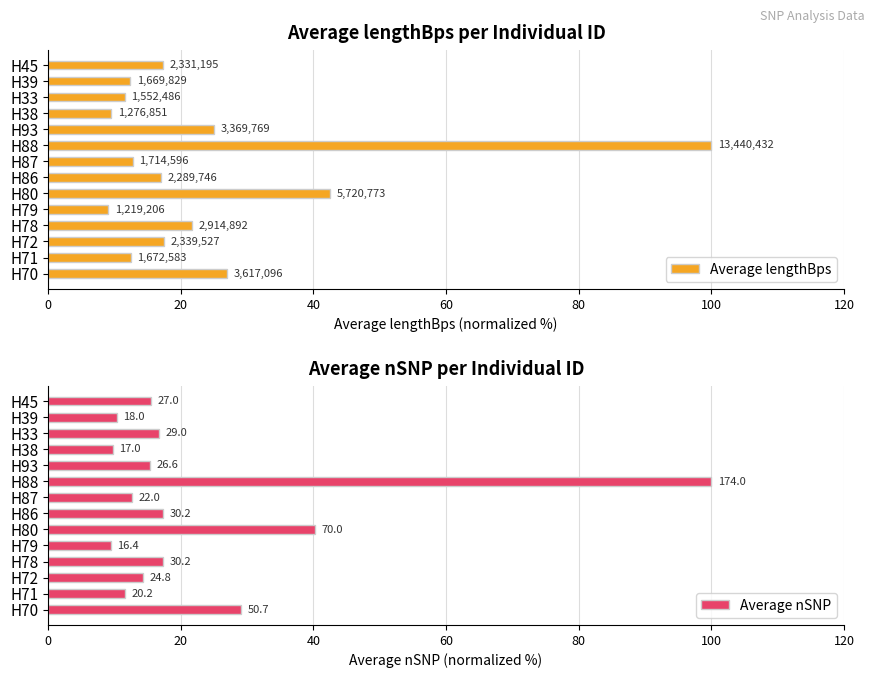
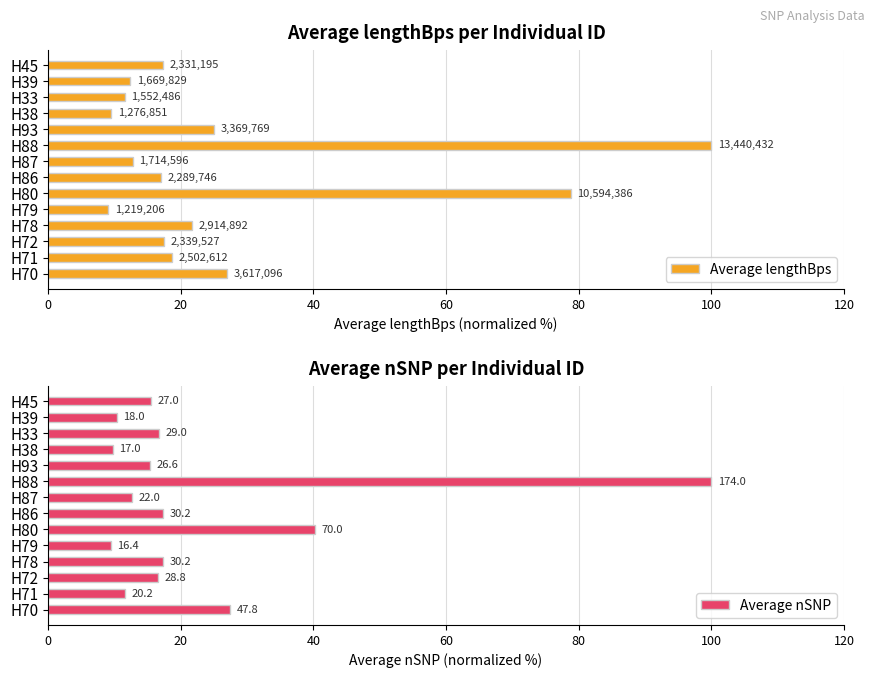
Average lengthBps per Individual ID, H80: 5,720,773 -> 10,594,386
Average lengthBps per Individual ID, H71: 1,672,583 -> 2,502,612
Average nSNP per Individual ID, H72: 24.8 -> 28.8
Average nSNP per Individual ID, H70: 50.7 -> 47.8
